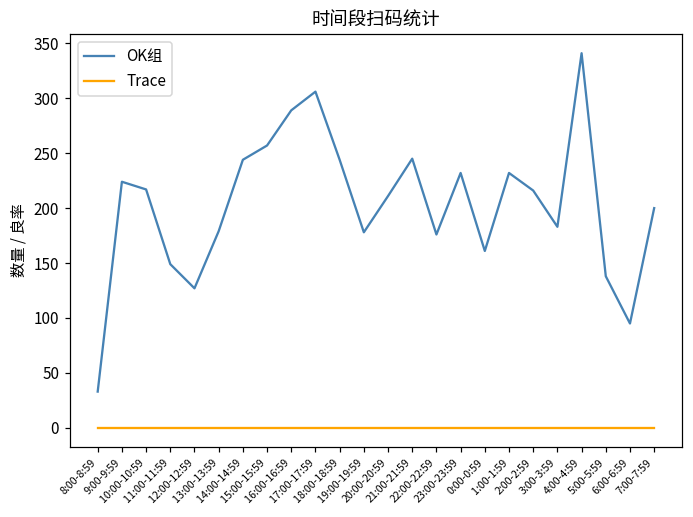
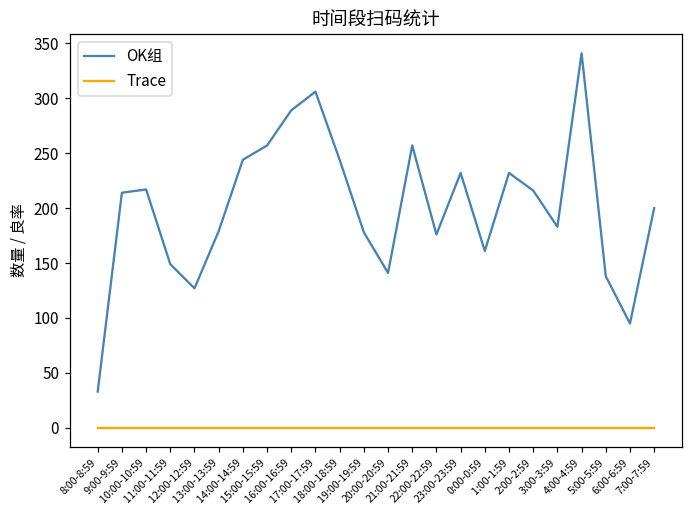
OK组, 9:00-9:59: 220 -> 210
OK组, 20:00-20:59: 210 -> 140
OK组, 21:00-21:59: 250 -> 260
